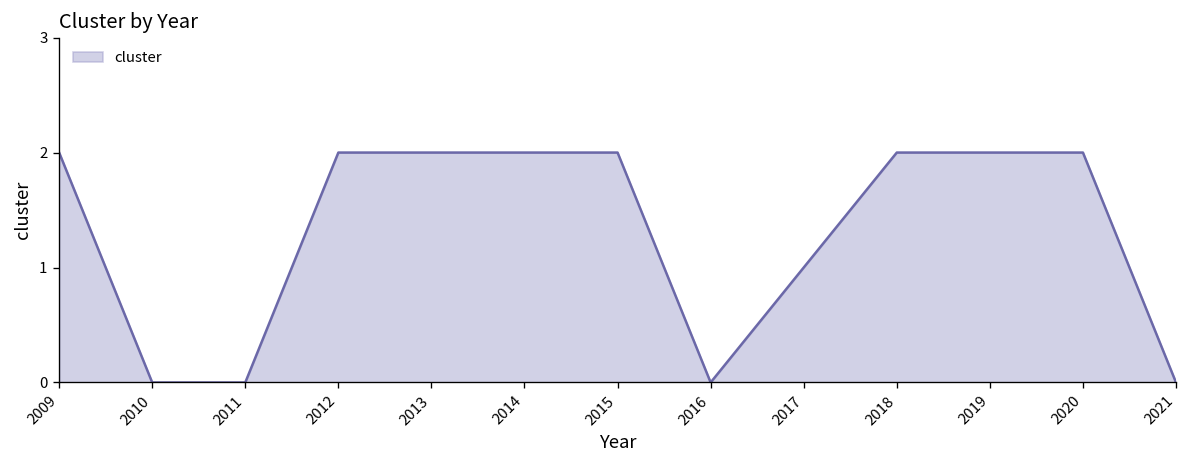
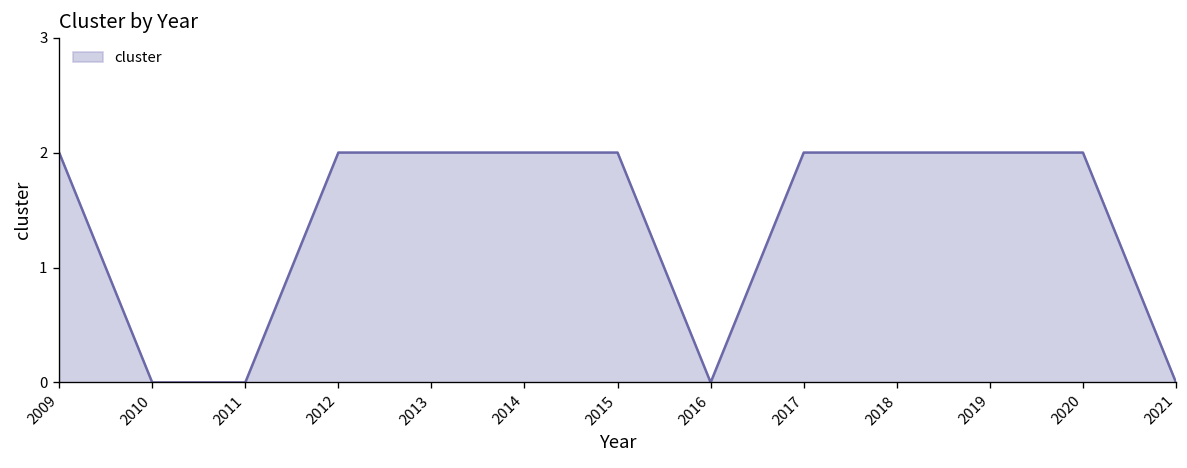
2017: 1 -> 2
